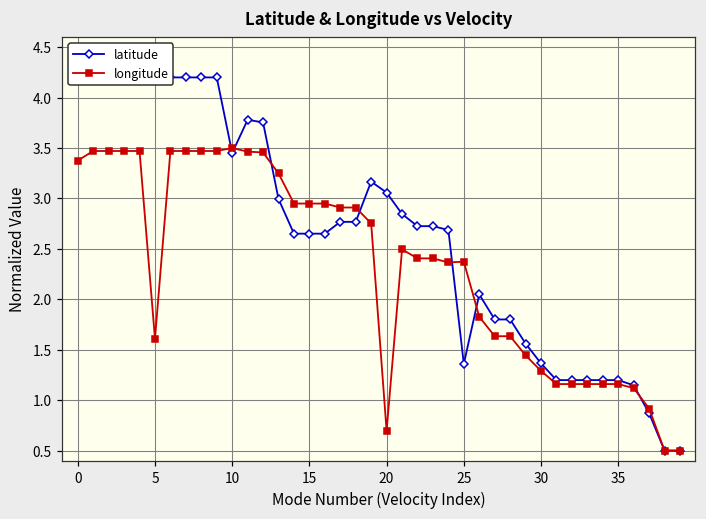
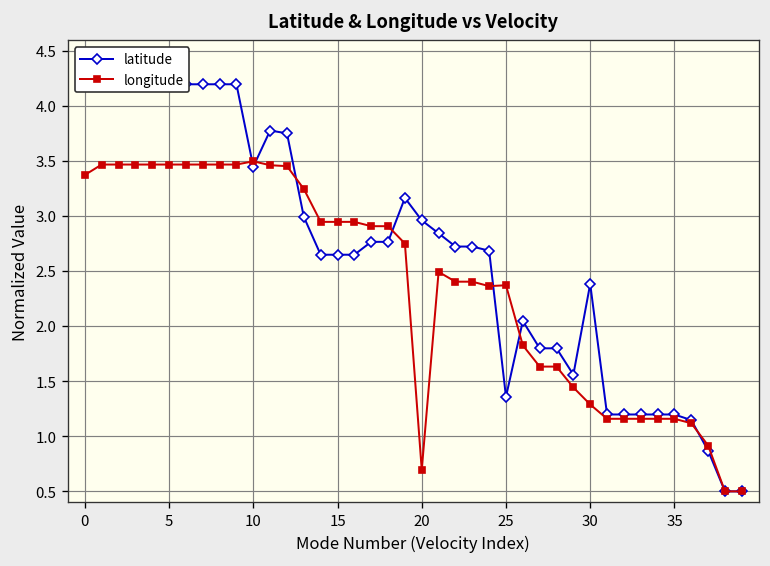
longitude, 5: 1.6 -> 3.5
latitude, 20: 3.1 -> 3.0
latitude, 30: 1.4 -> 2.4
